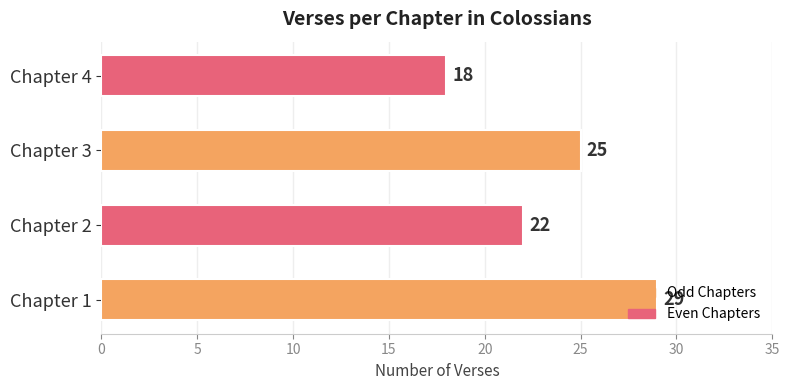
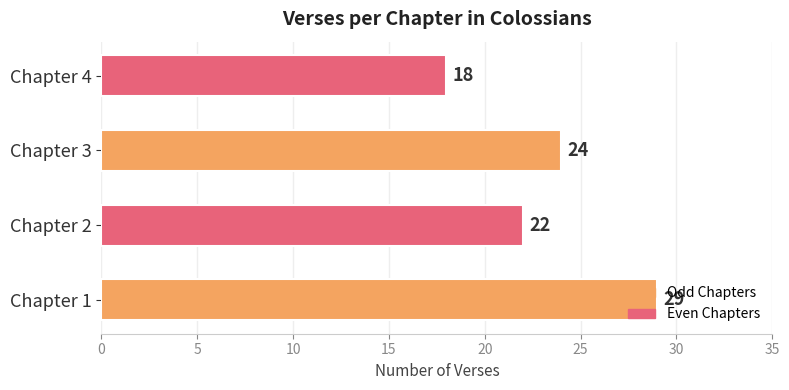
Chapter 3: 25 -> 24
